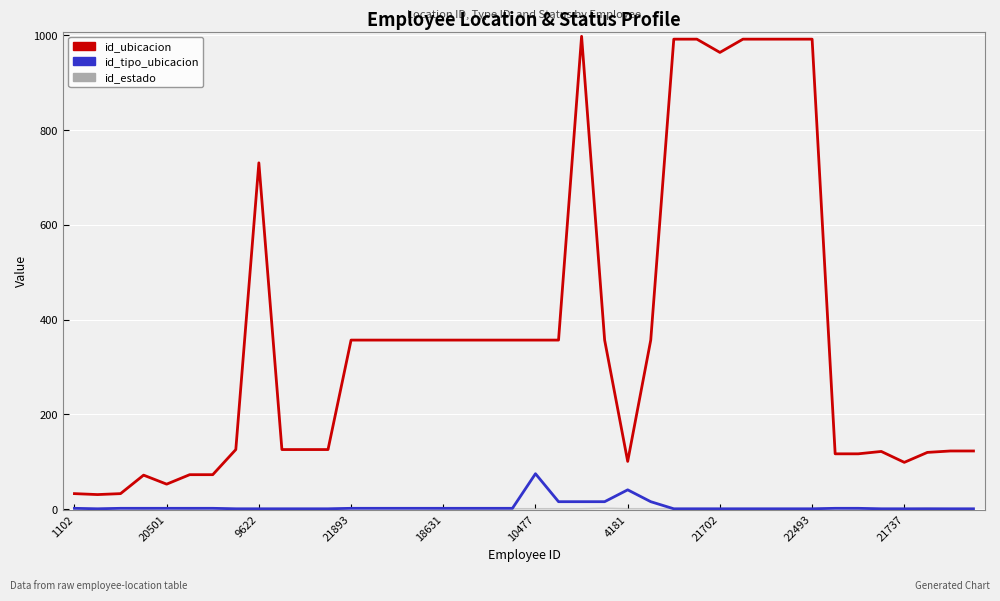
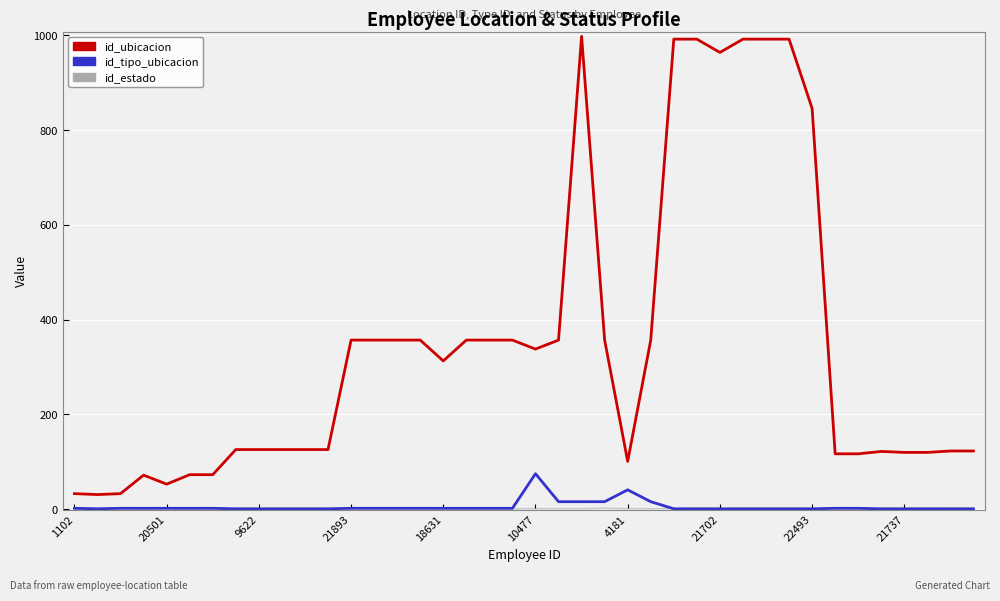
id_ubicacion, 9622: 730 -> 130
id_ubicacion, 18631: 360 -> 310
id_ubicacion, 10477: 360 -> 340
id_ubicacion, 22493: 990 -> 850
id_ubicacion, 21737: 100 -> 120
